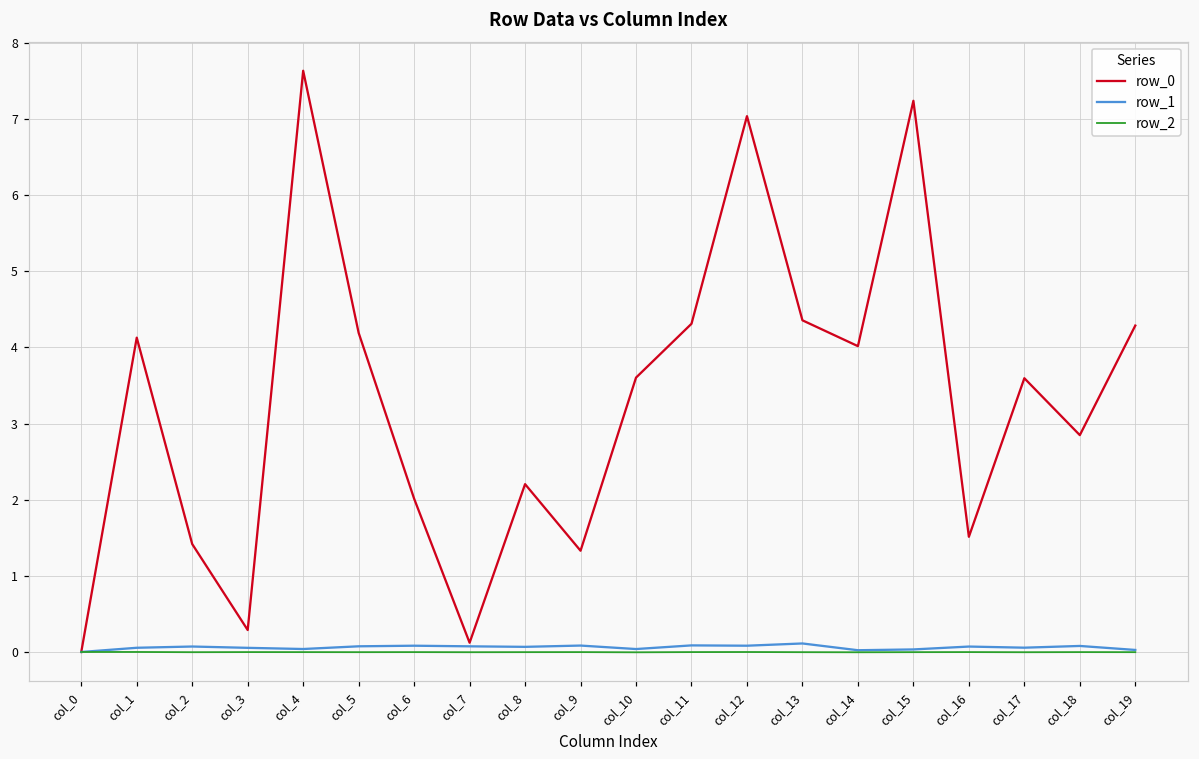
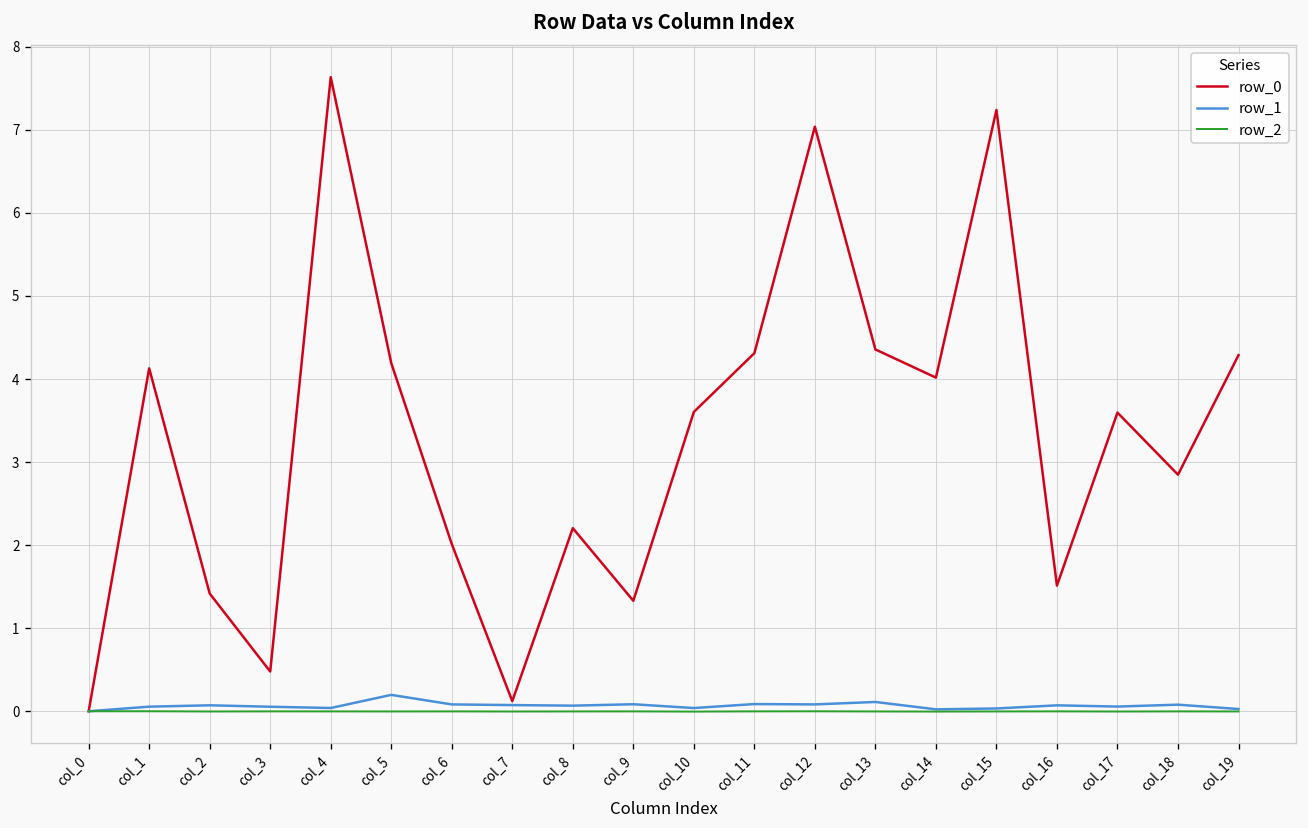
row_0, col_3: 0.3 -> 0.5
row_1, col_5: 0.1 -> 0.2
